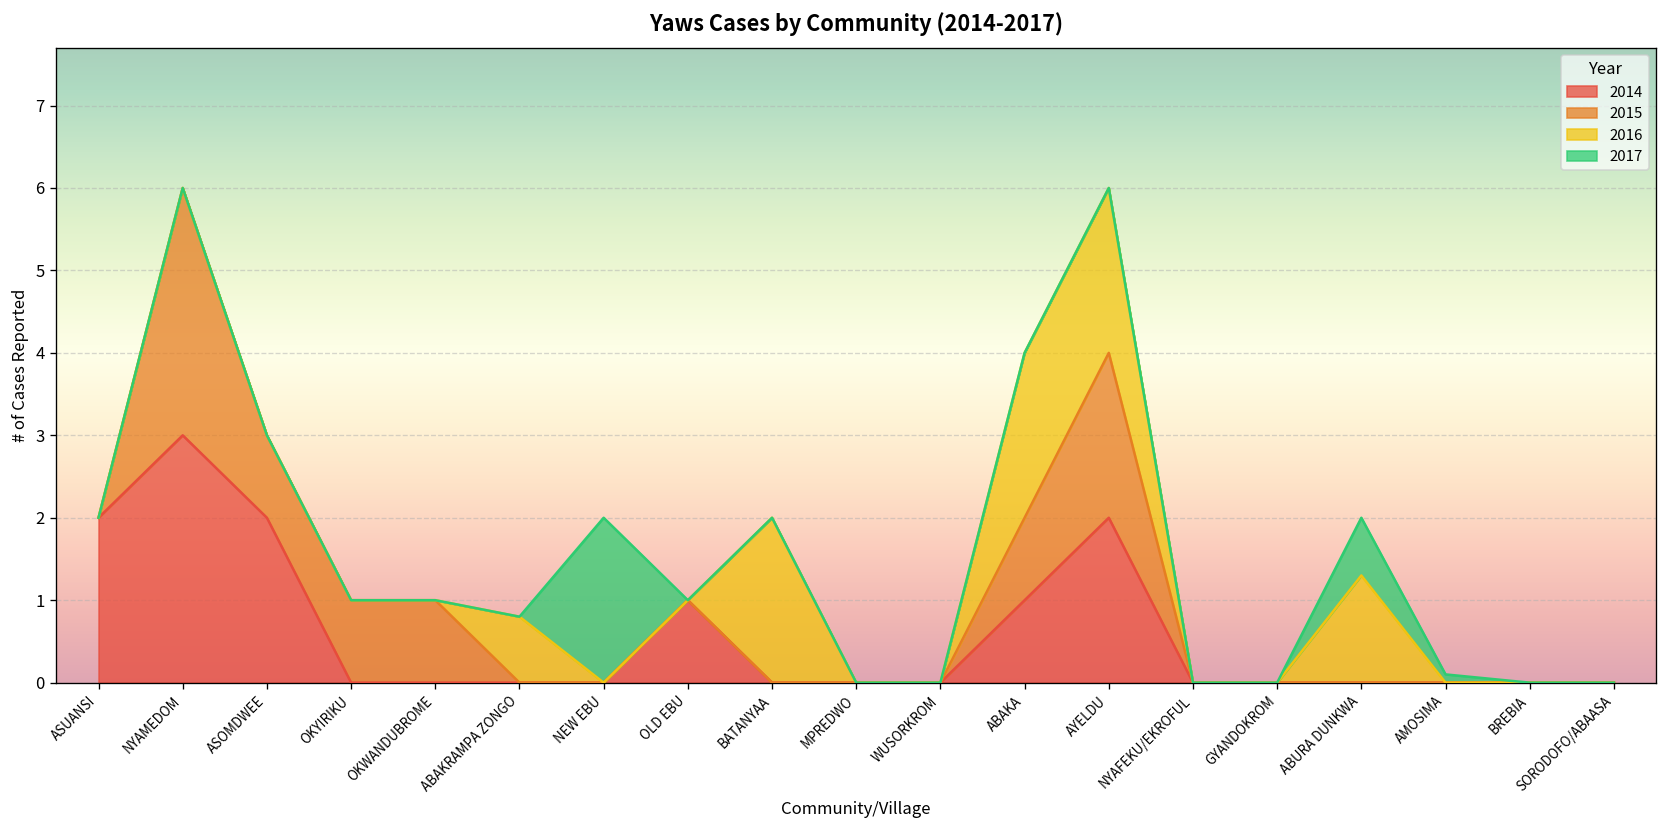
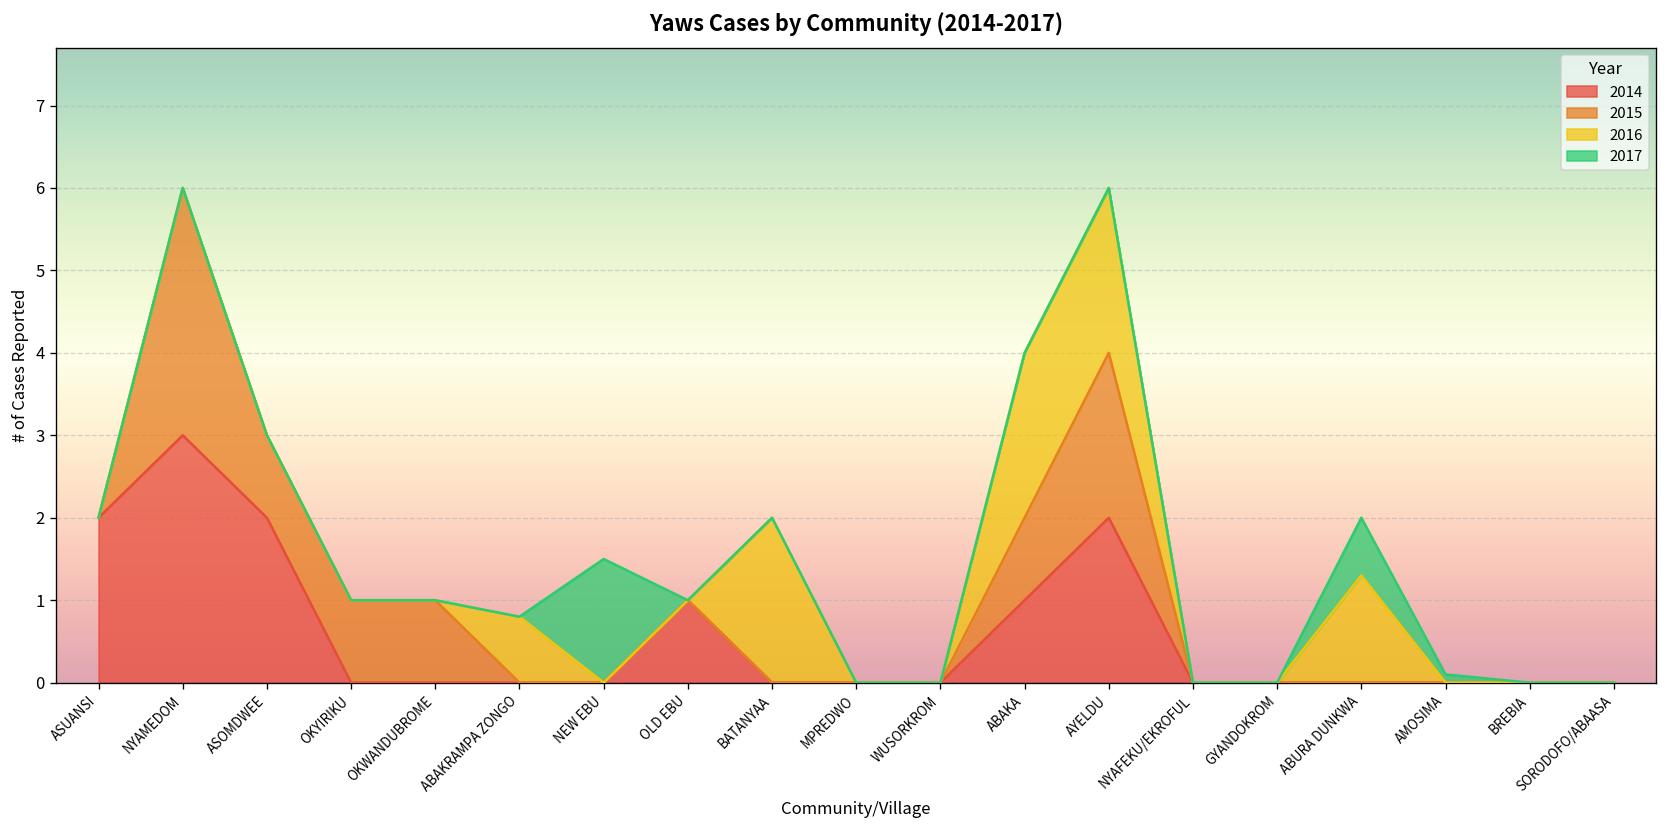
2017, NEW EBU: 2.0 -> 1.5
